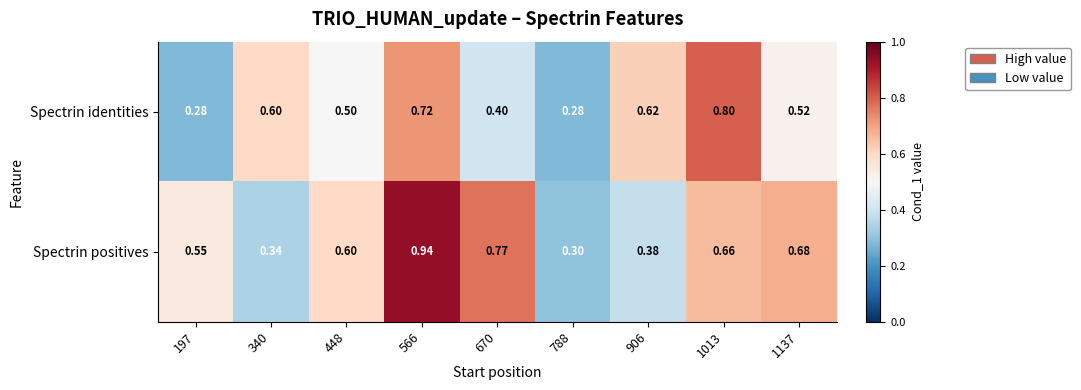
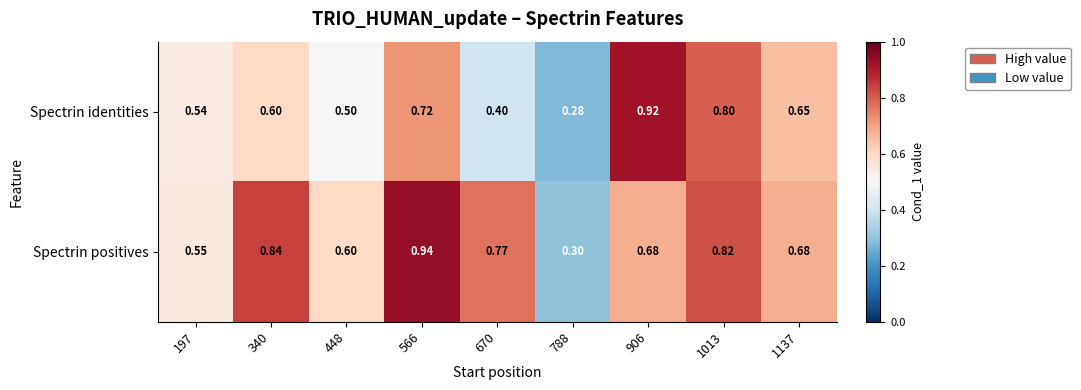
Spectrin identities, 197: 0.28 -> 0.54
Spectrin identities, 906: 0.62 -> 0.92
Spectrin identities, 1137: 0.52 -> 0.65
Spectrin positives, 340: 0.34 -> 0.84
Spectrin positives, 906: 0.38 -> 0.68
Spectrin positives, 1013: 0.66 -> 0.82
